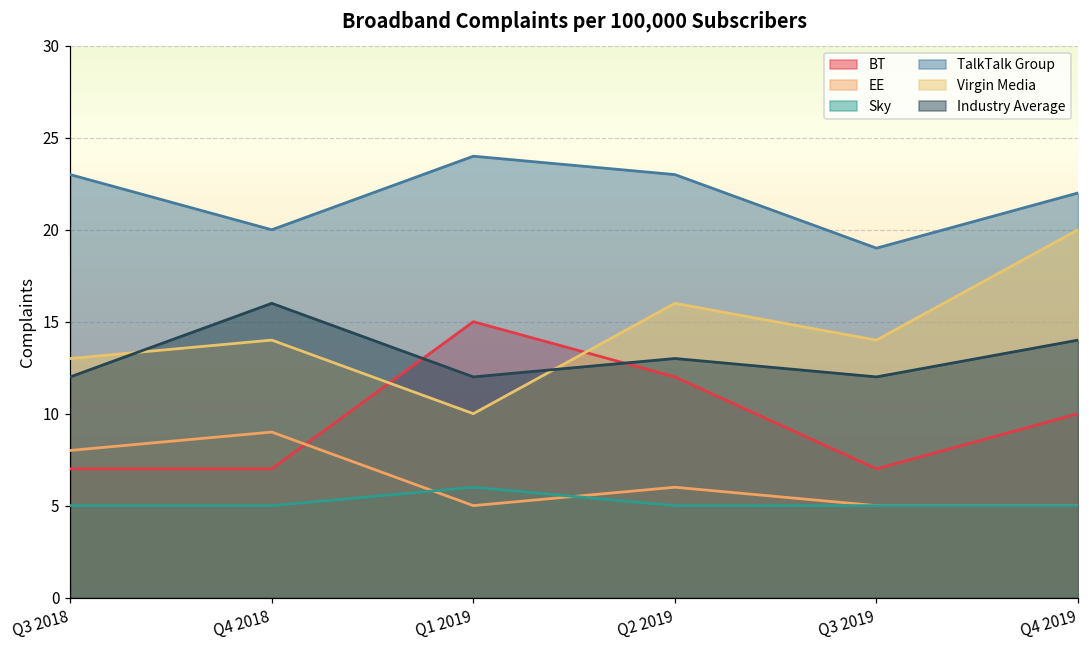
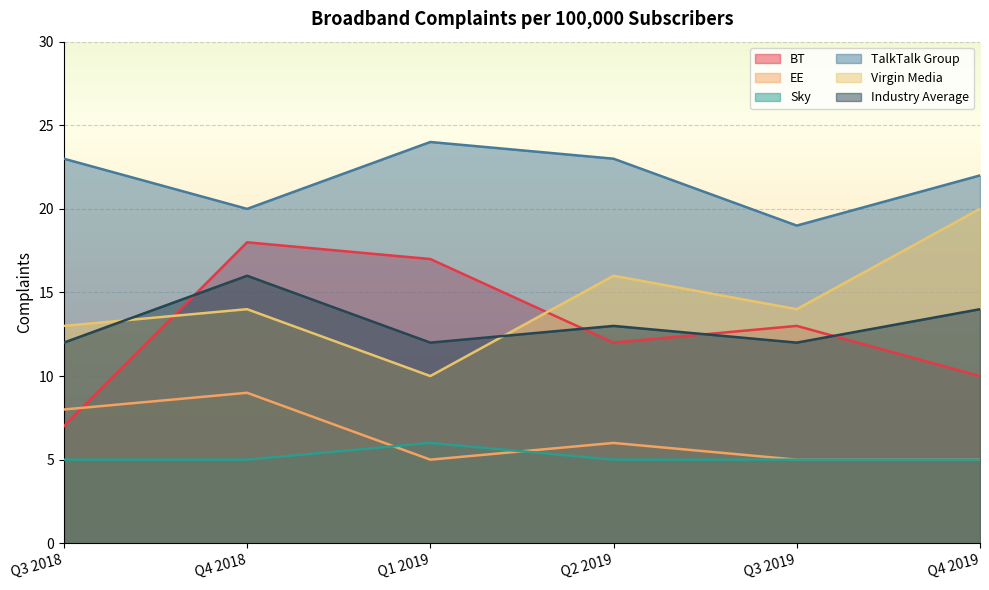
BT, Q4 2018: 7 -> 18
BT, Q1 2019: 15 -> 17
BT, Q3 2019: 7 -> 13
